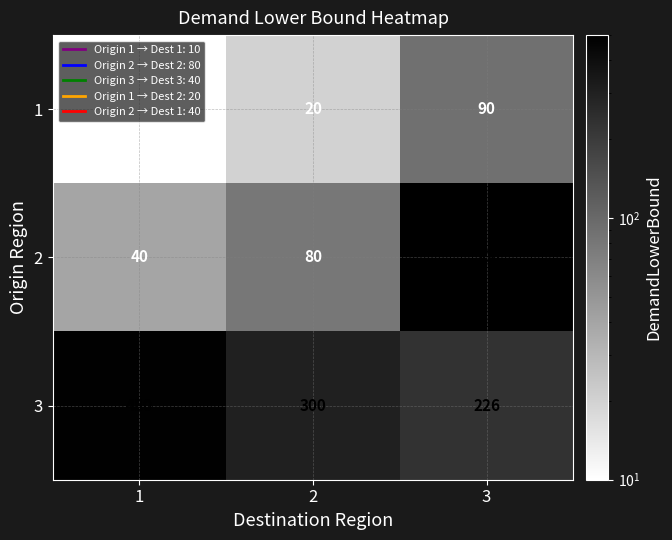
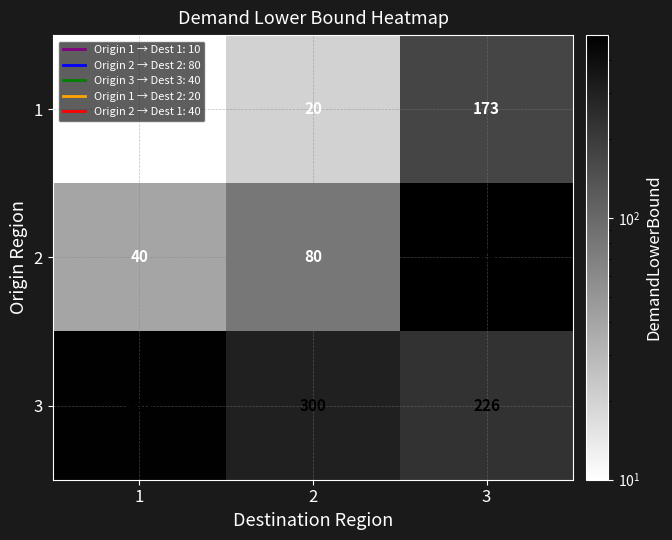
1, 3: 90 -> 173
